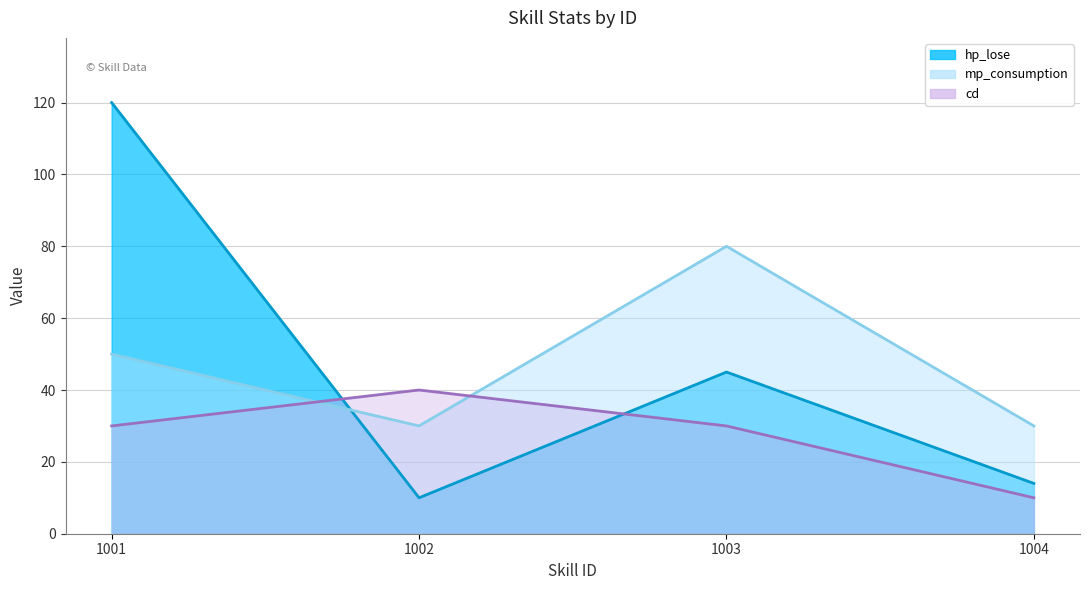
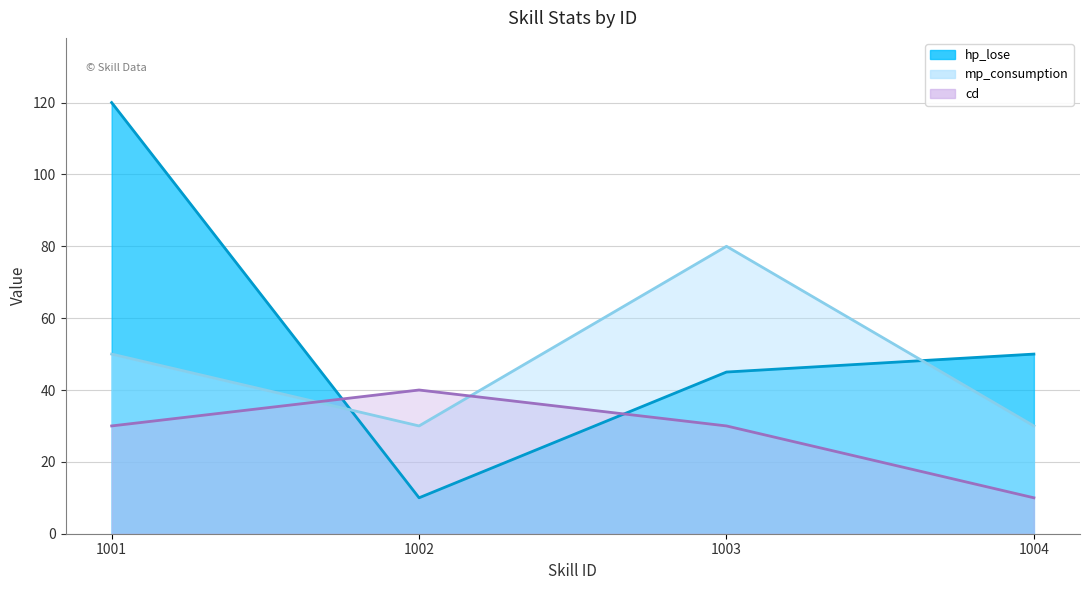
hp_lose, 1004: 14 -> 50
